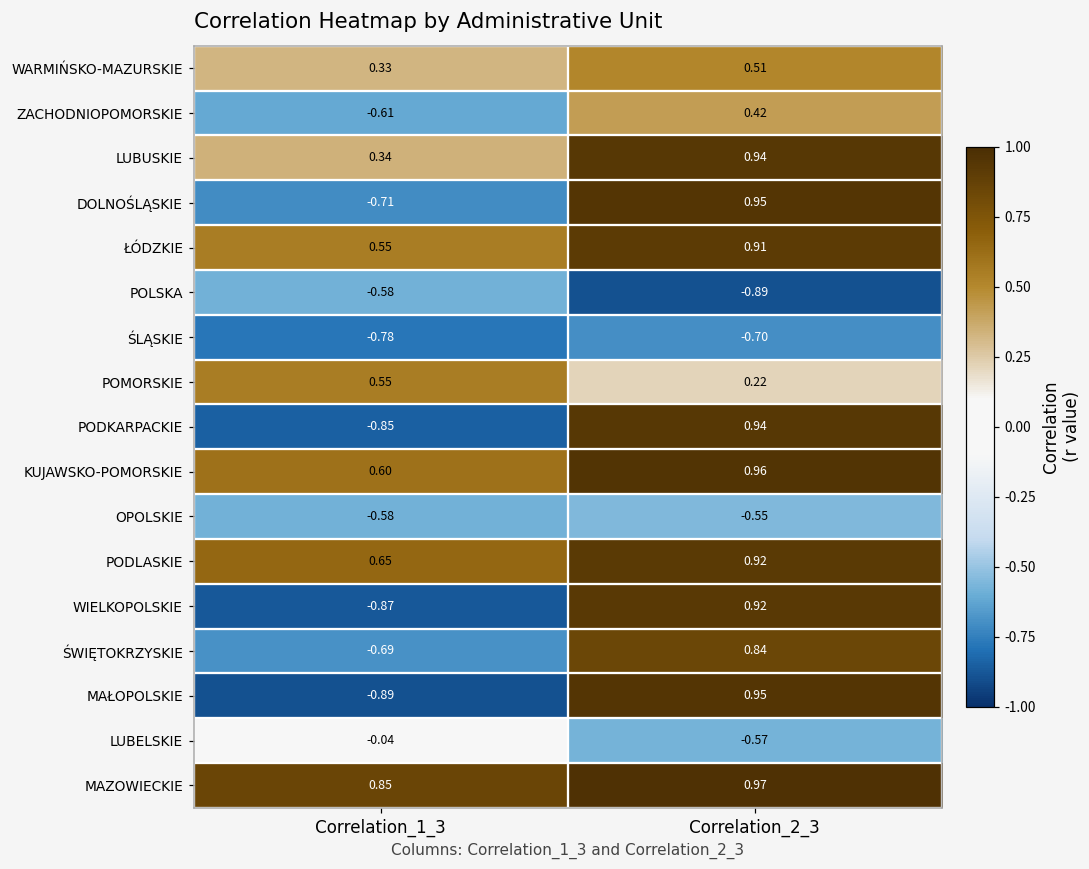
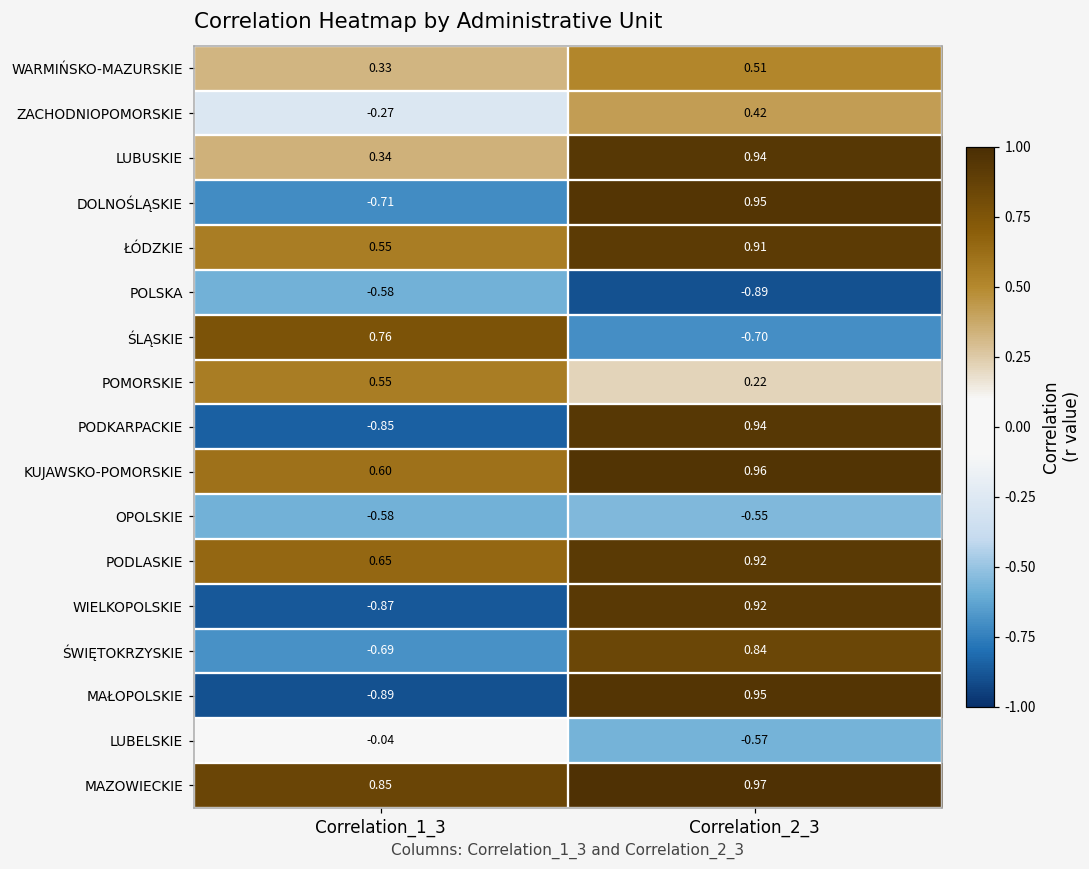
ZACHODNIOPOMORSKIE, Correlation_1_3: -0.61 -> -0.27
ŚLĄSKIE, Correlation_1_3: -0.78 -> 0.76
